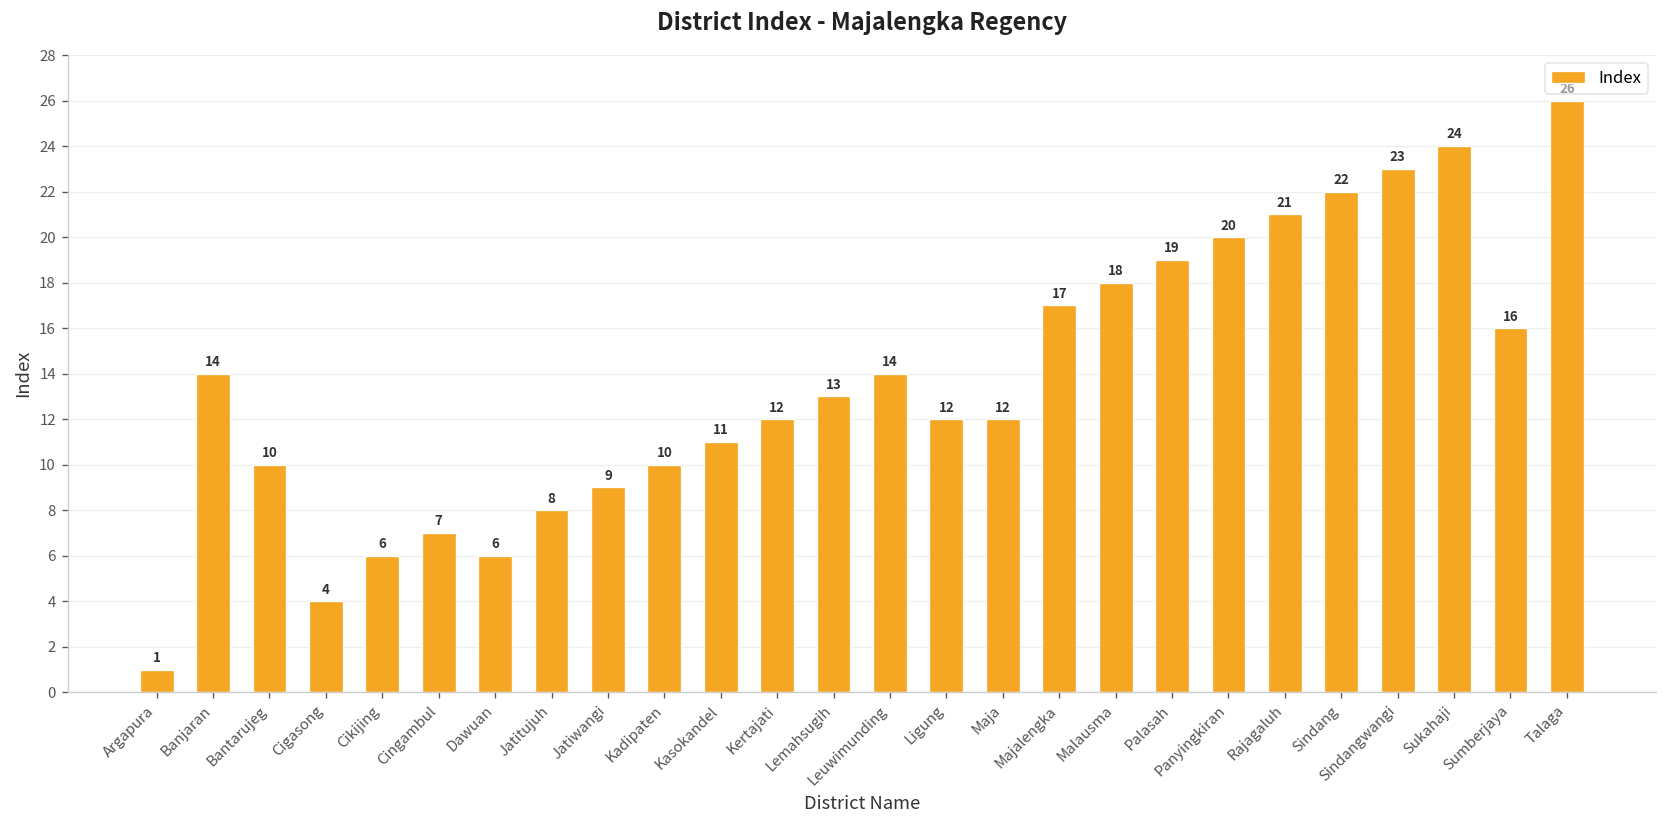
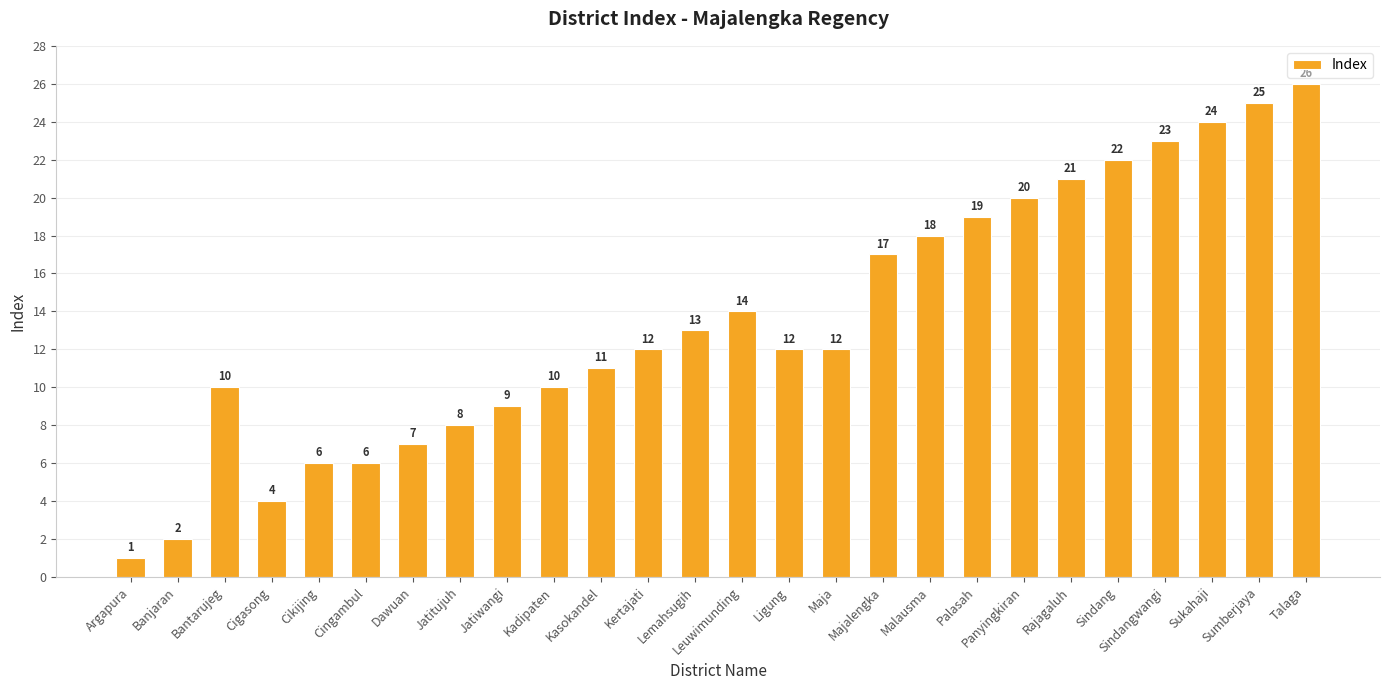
Banjaran: 14 -> 2
Cingambul: 7 -> 6
Dawuan: 6 -> 7
Sumberjaya: 16 -> 25
